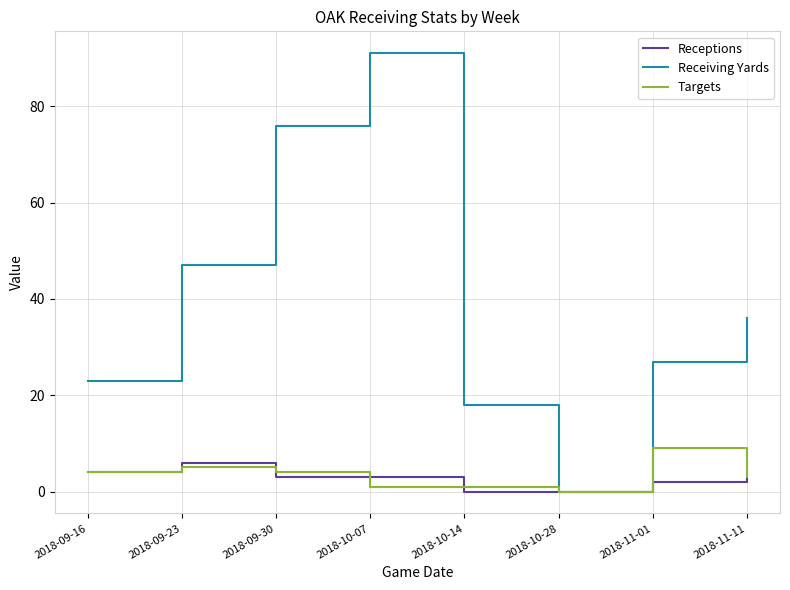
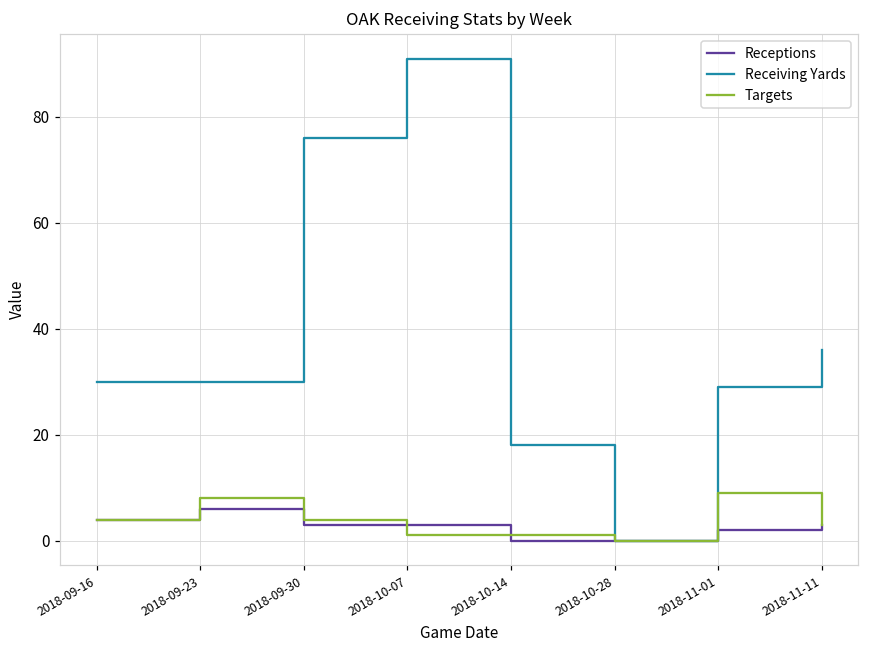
Receiving Yards, 2018-09-16: 23 -> 30
Receiving Yards, 2018-09-23: 47 -> 30
Targets, 2018-09-23: 5 -> 8
Receiving Yards, 2018-11-01: 27 -> 29
